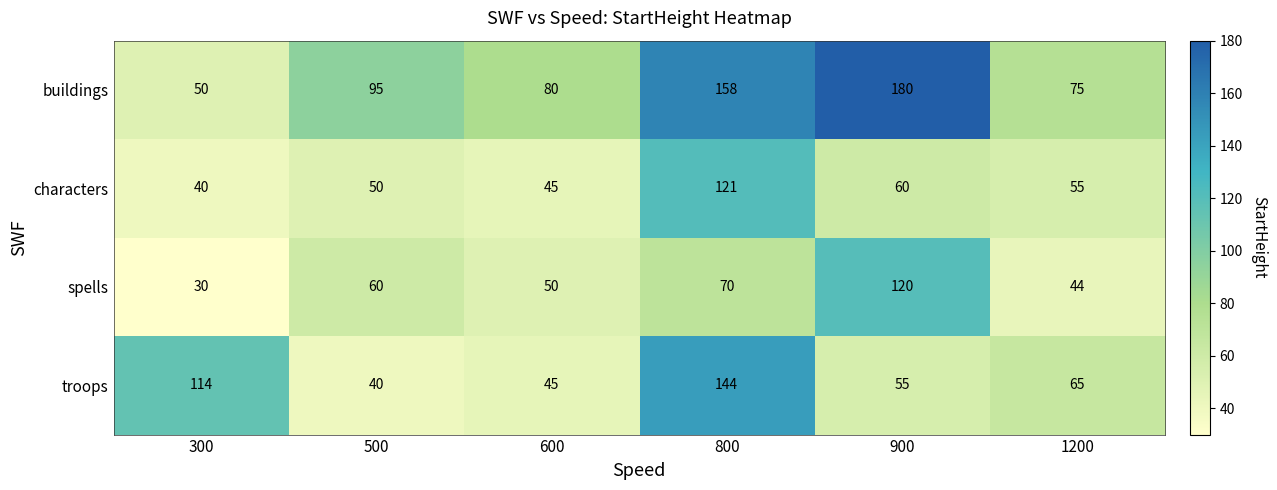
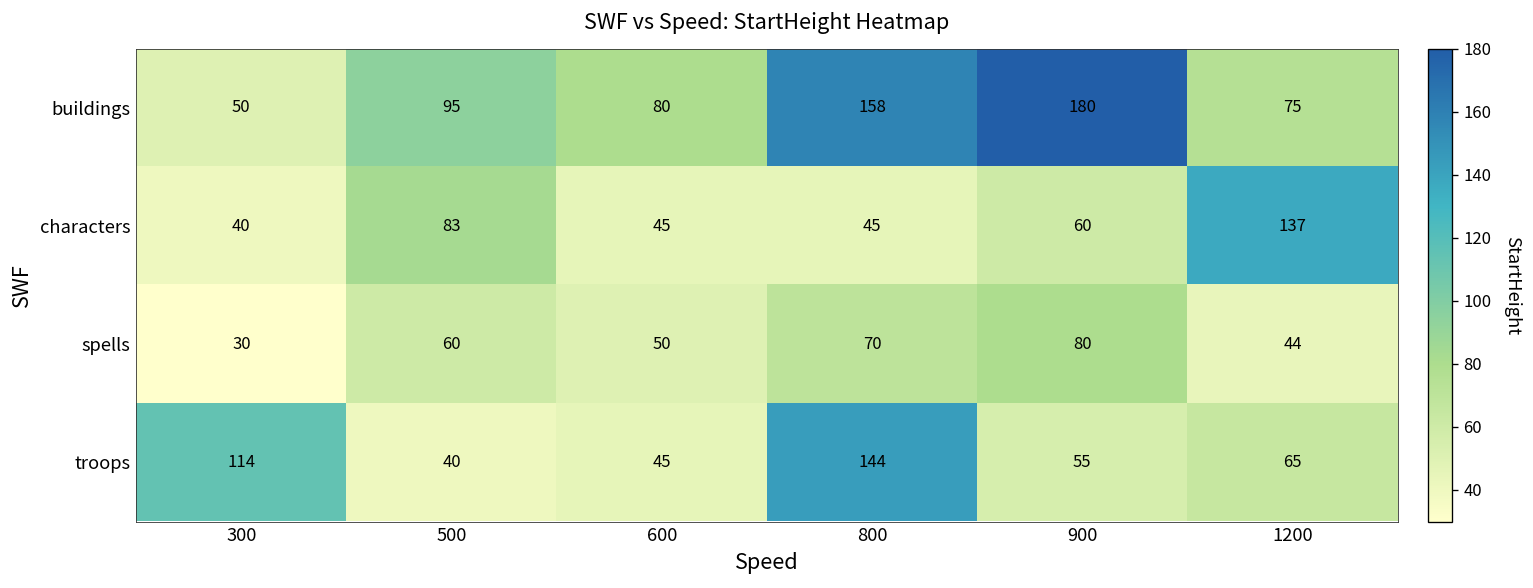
characters, 500: 50 -> 83
characters, 800: 121 -> 45
characters, 1200: 55 -> 137
spells, 900: 120 -> 80
